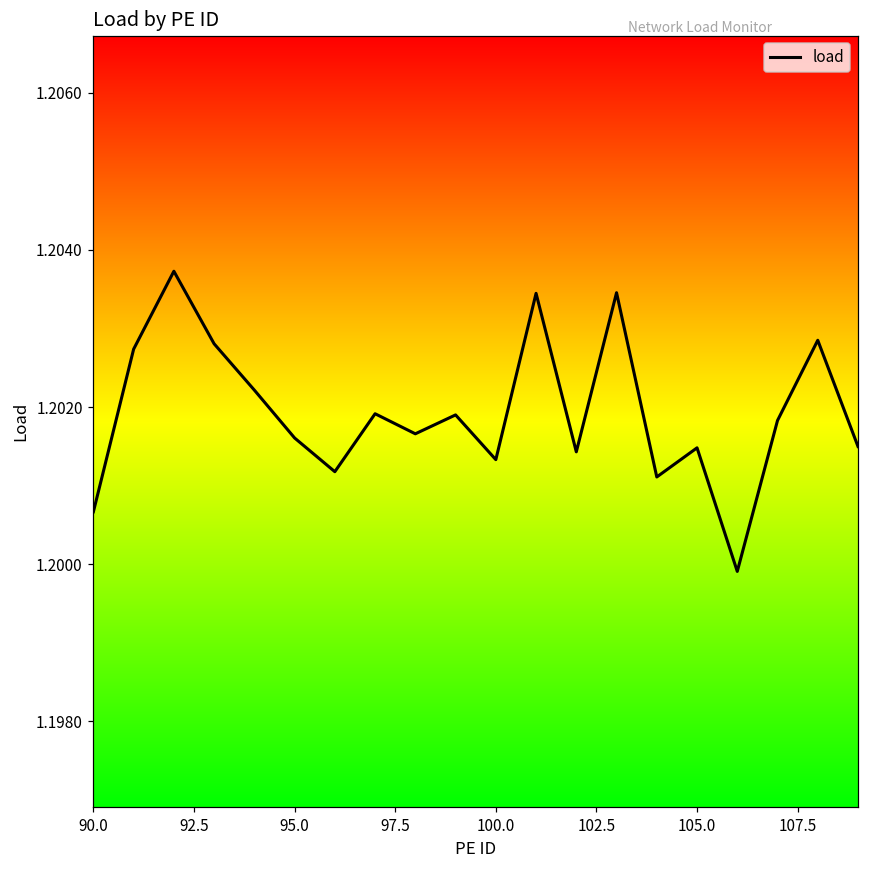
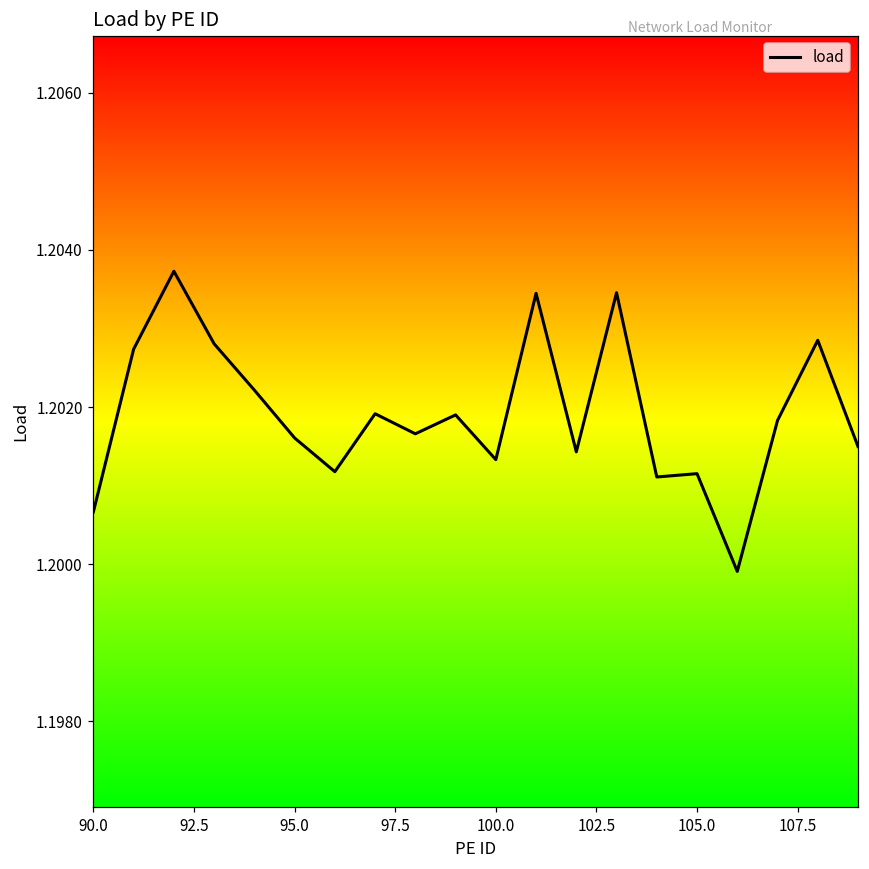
105.0: 1.2015 -> 1.2012
